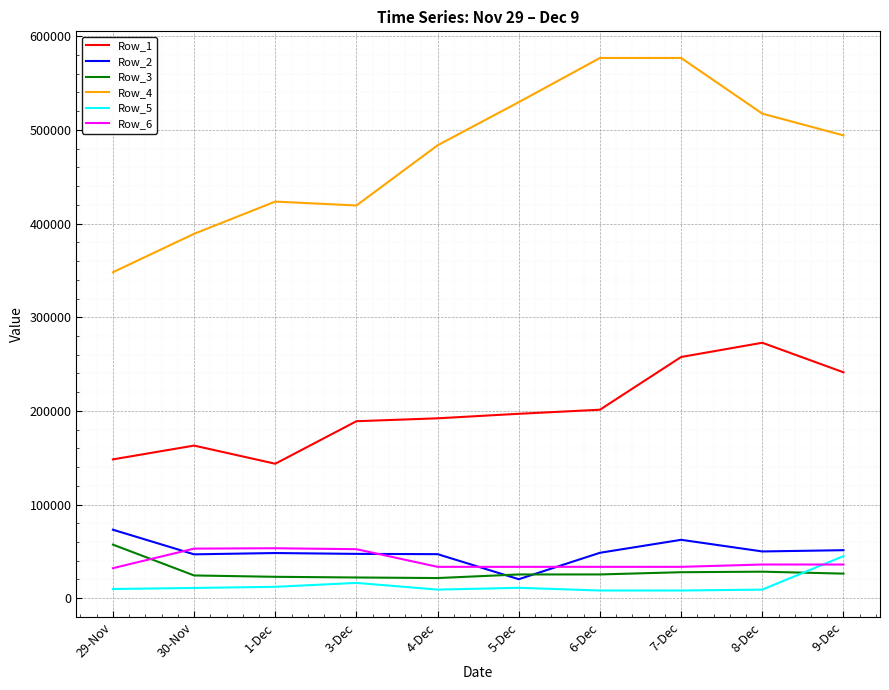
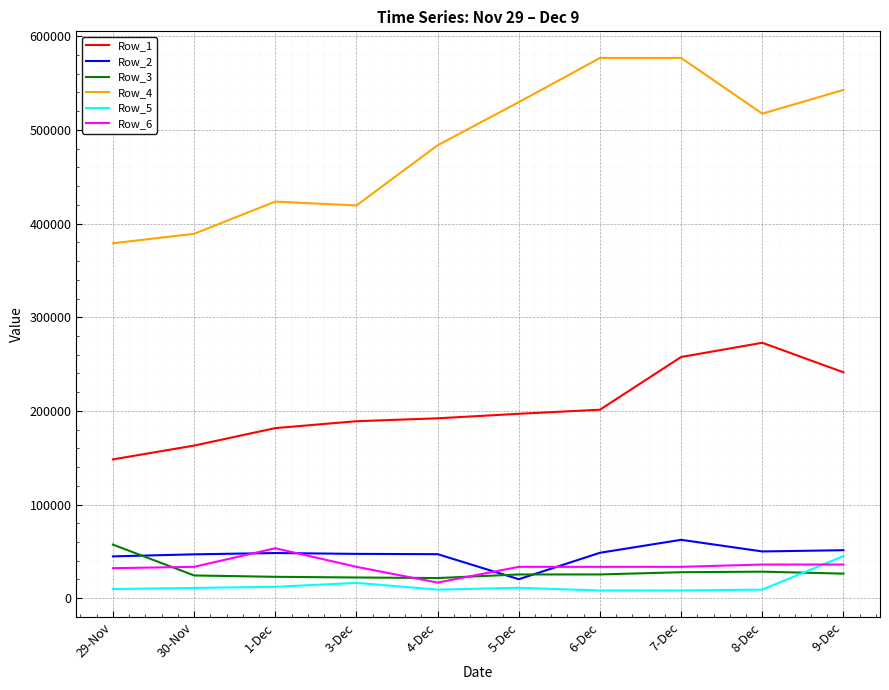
Row_2, 29-Nov: 70000 -> 40000
Row_4, 29-Nov: 350000 -> 380000
Row_6, 30-Nov: 50000 -> 30000
Row_1, 1-Dec: 140000 -> 180000
Row_6, 3-Dec: 50000 -> 30000
Row_6, 4-Dec: 30000 -> 20000
Row_4, 9-Dec: 490000 -> 540000
